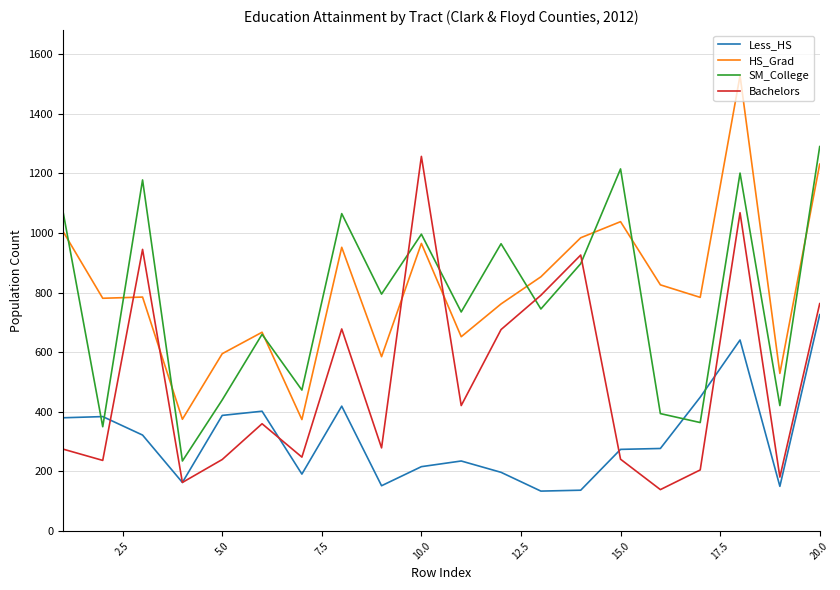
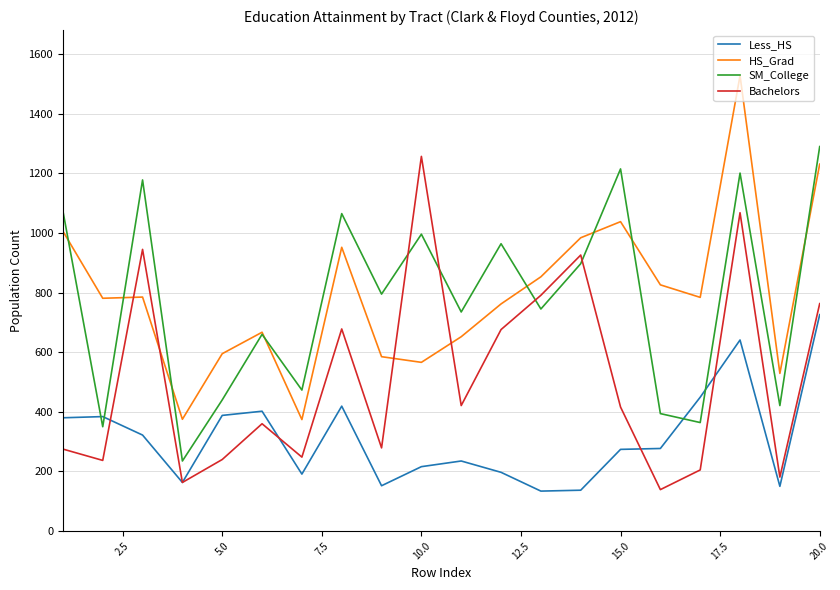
HS_Grad, 10.0: 970 -> 570
Bachelors, 15.0: 240 -> 420
